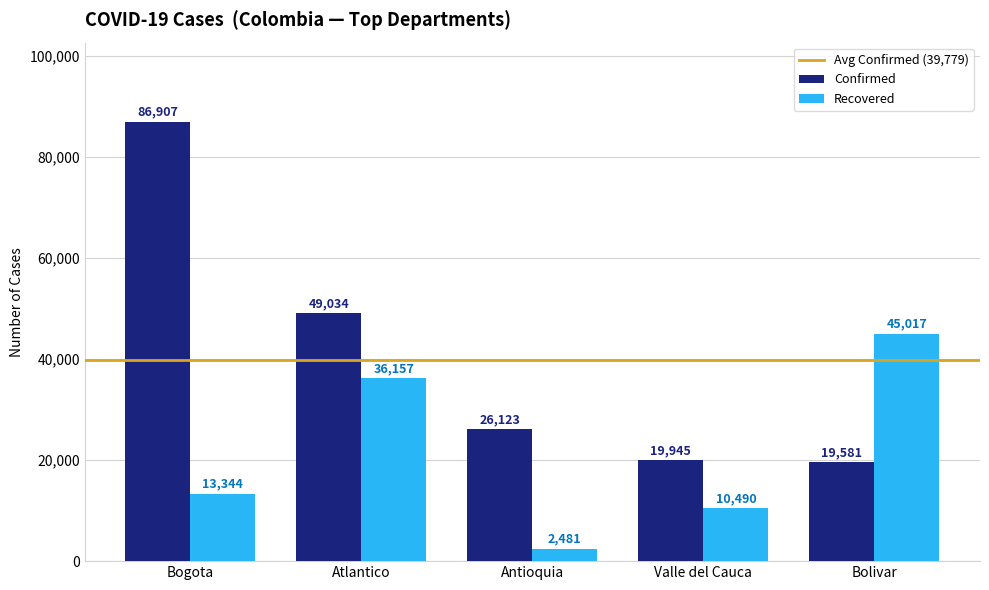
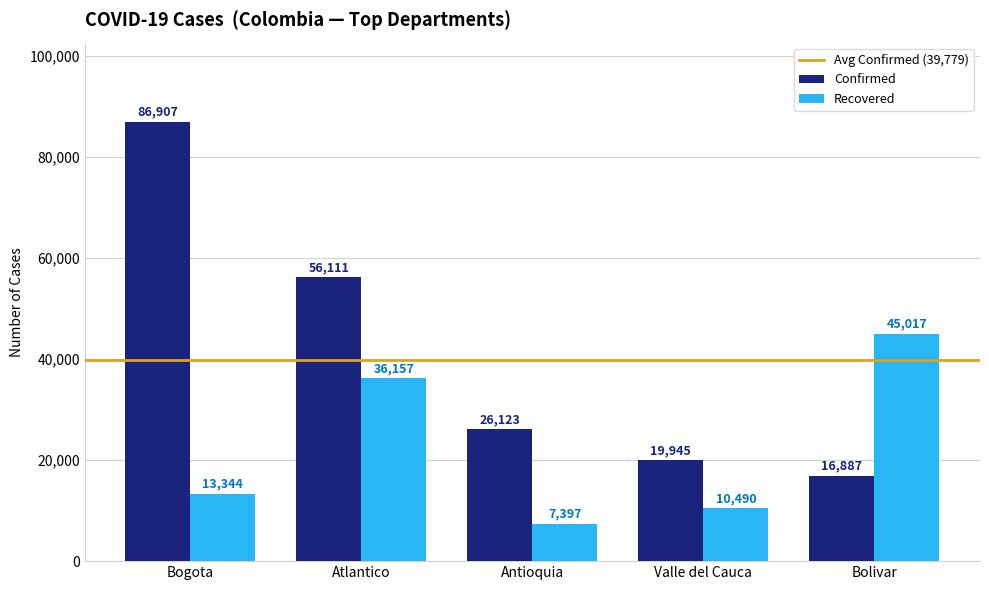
Confirmed, Atlantico: 49,034 -> 56,111
Recovered, Antioquia: 2,481 -> 7,397
Confirmed, Bolivar: 19,581 -> 16,887
